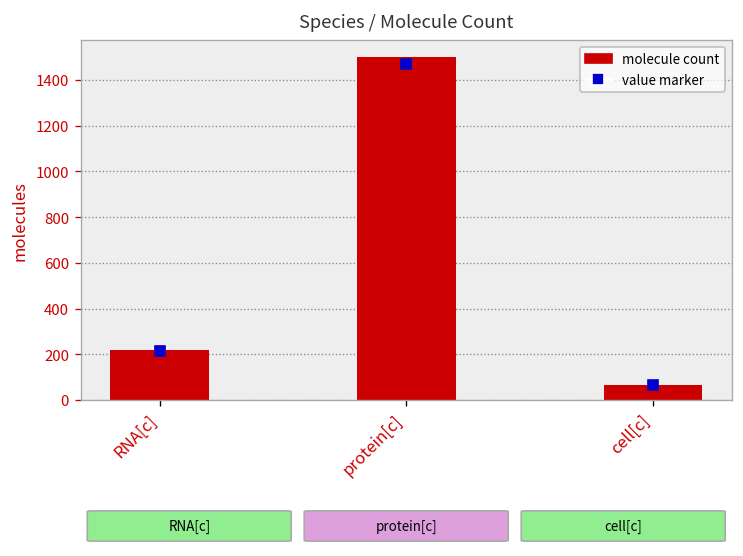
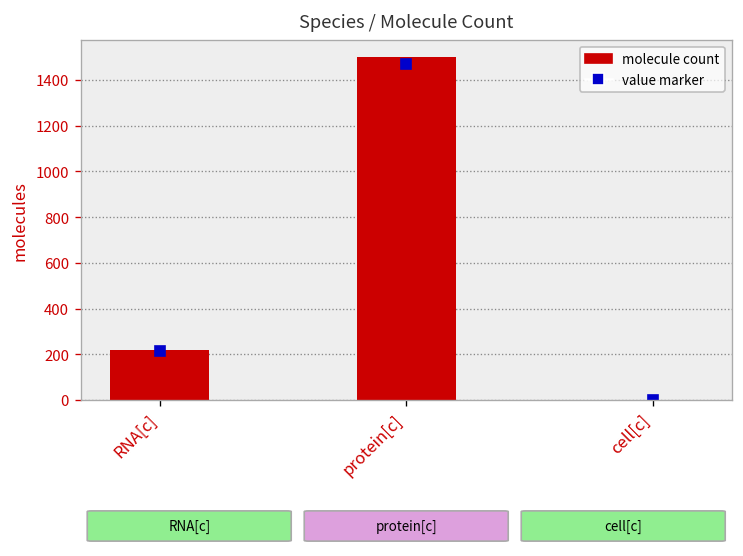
molecule count, cell[c]: 70 -> 0
